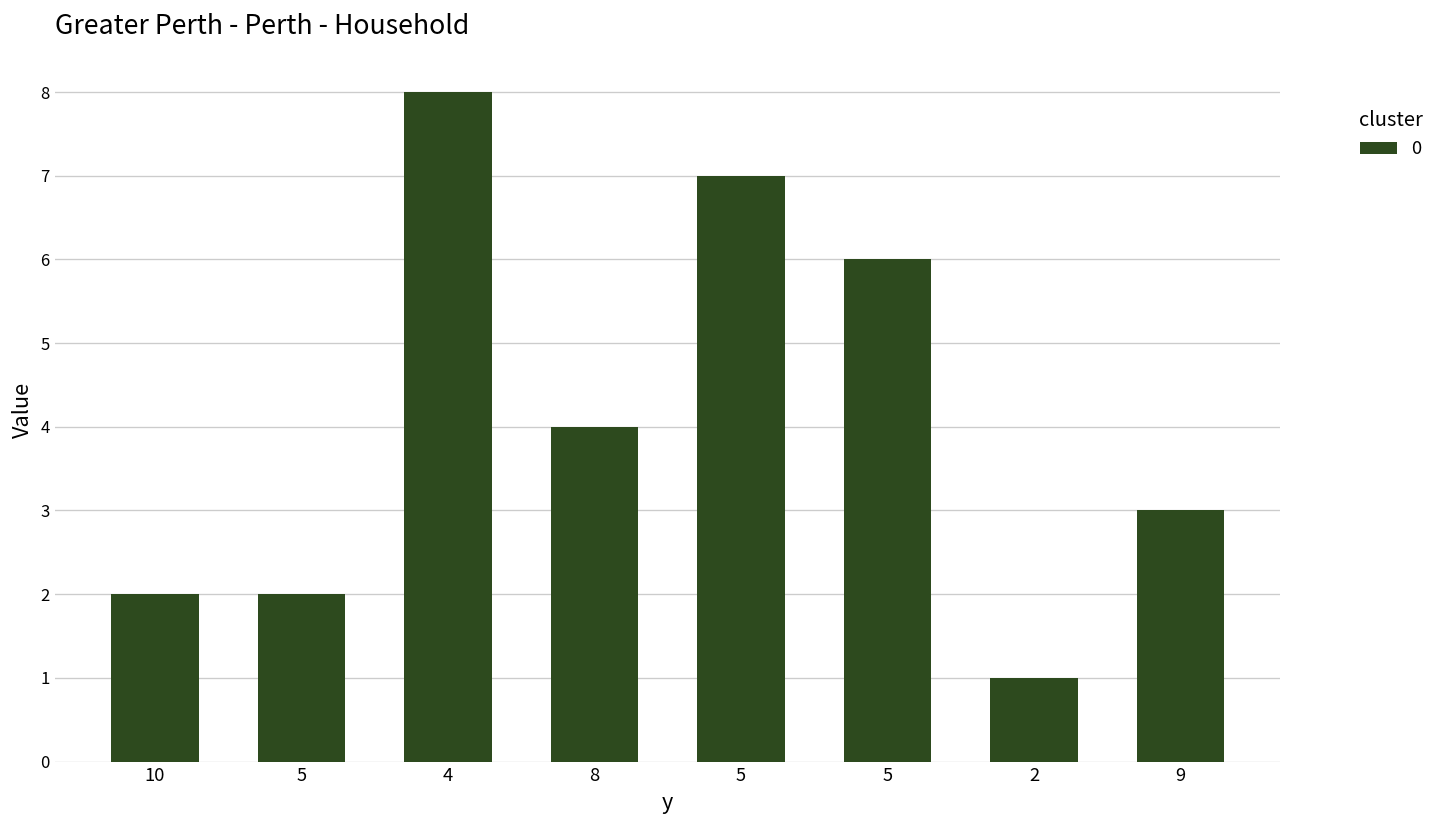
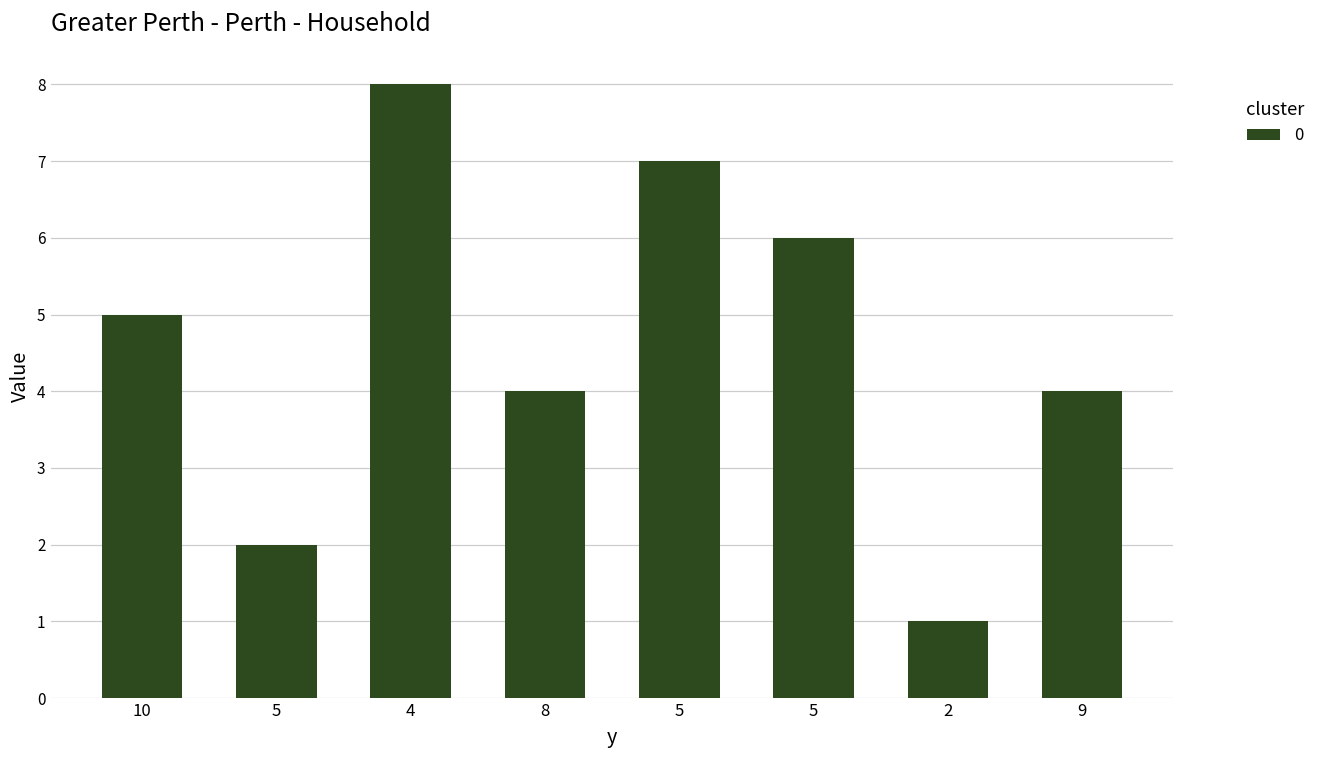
10: 2 -> 5
9: 3 -> 4
